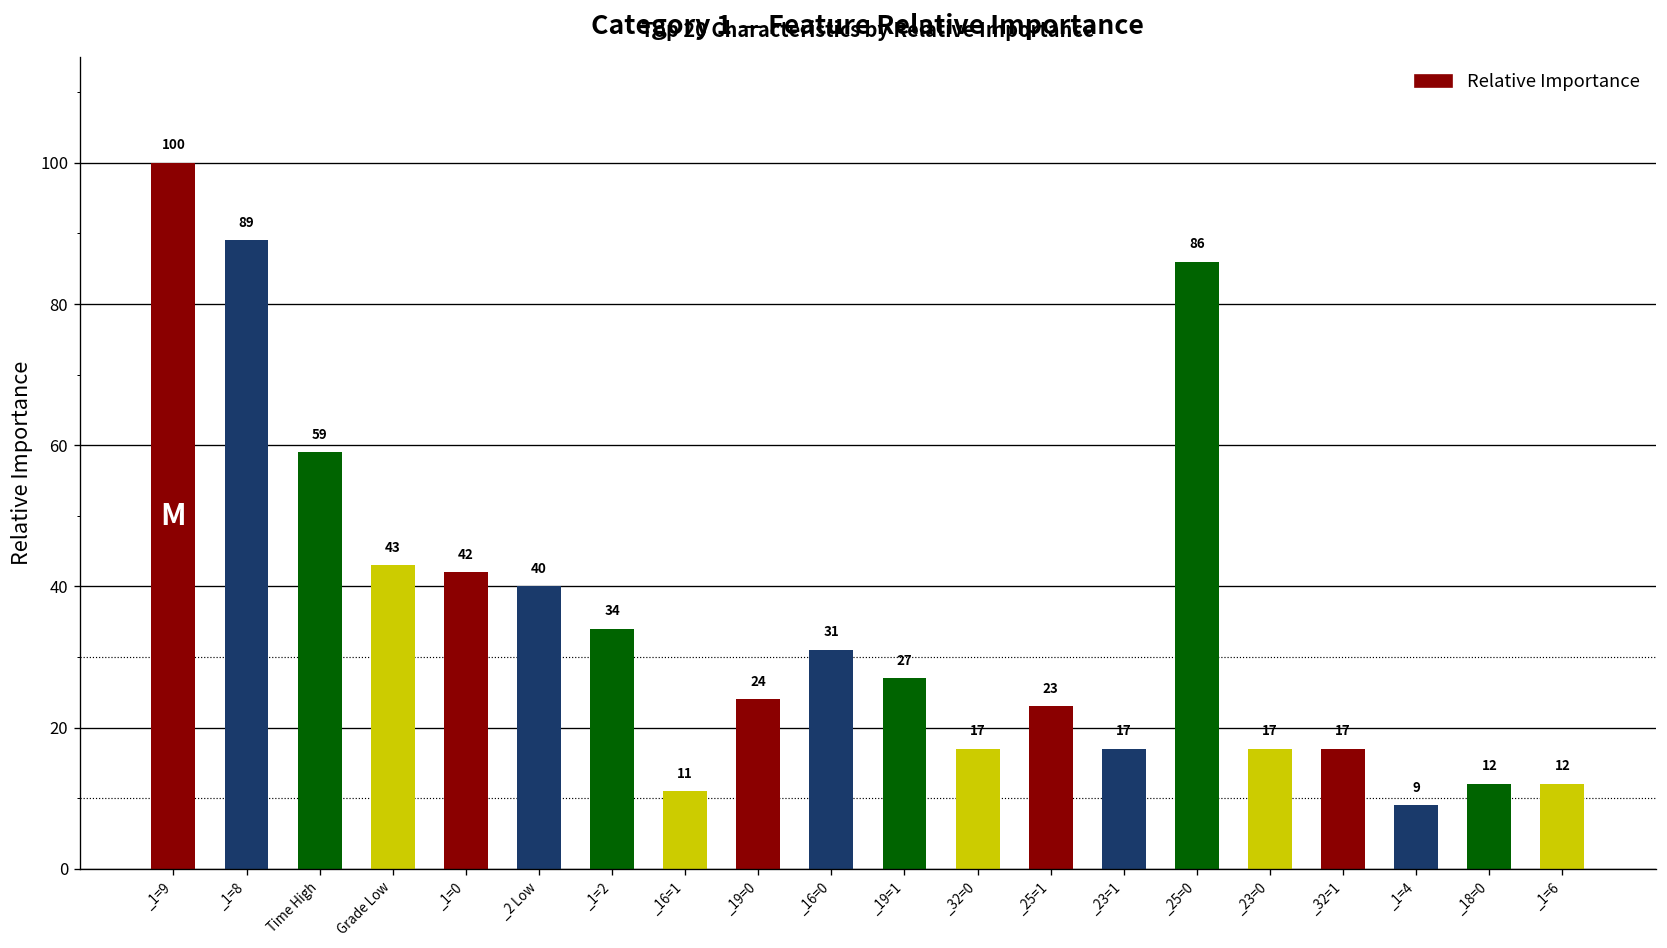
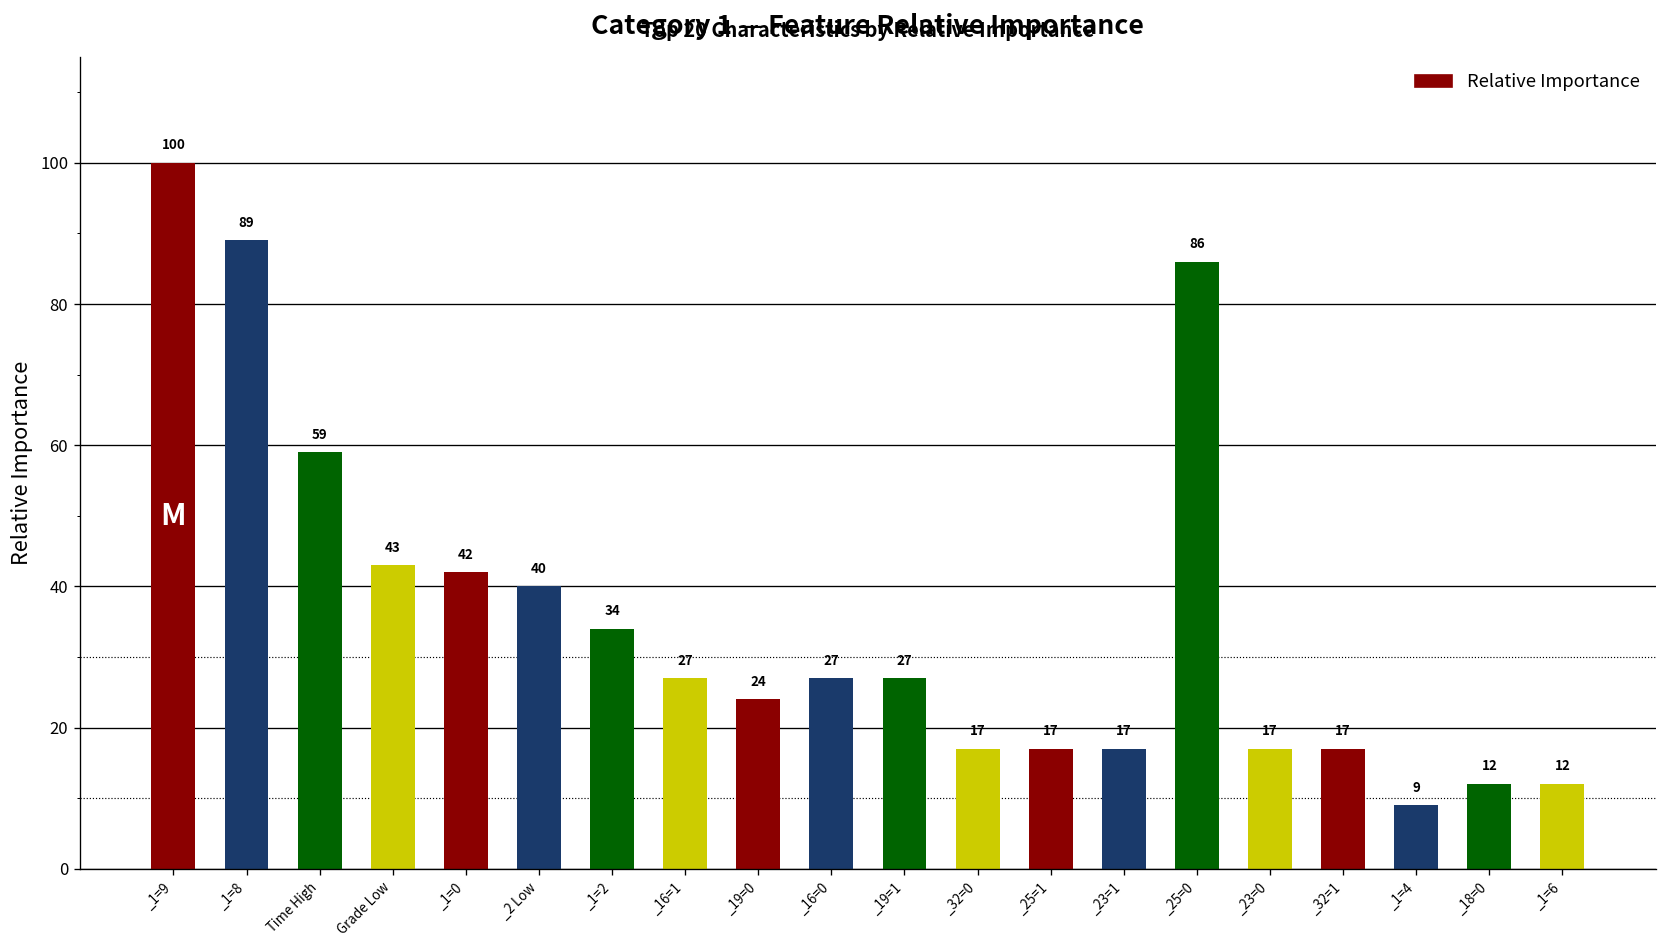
_16=1: 11 -> 27
_16=0: 31 -> 27
_25=1: 23 -> 17
